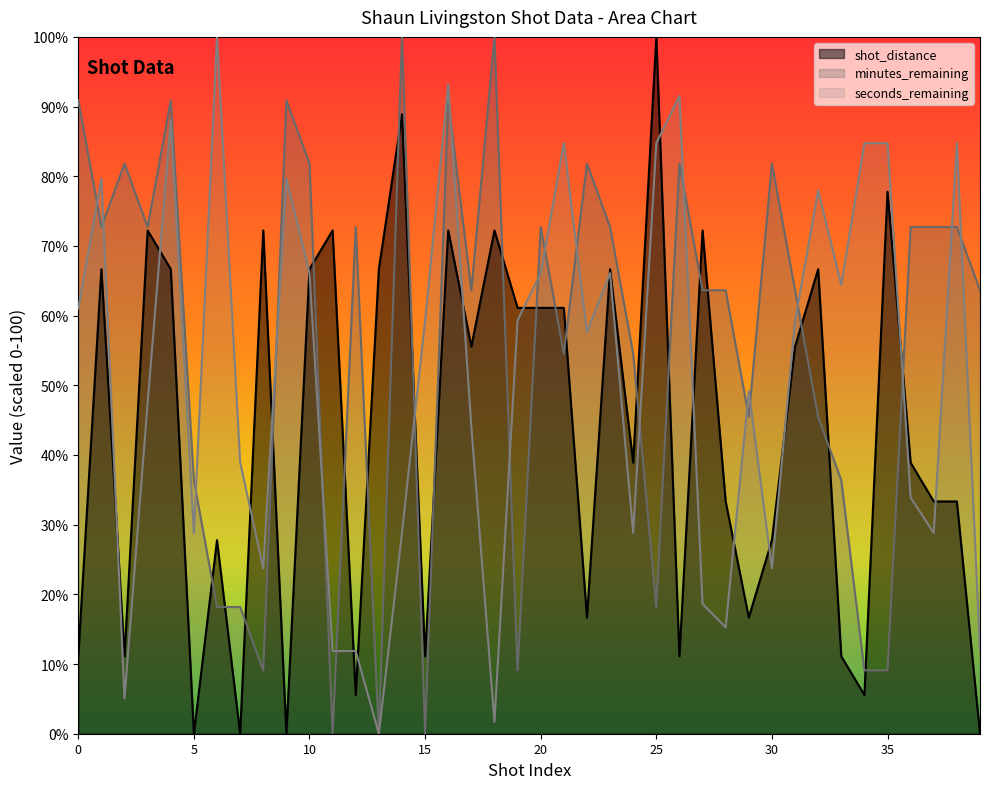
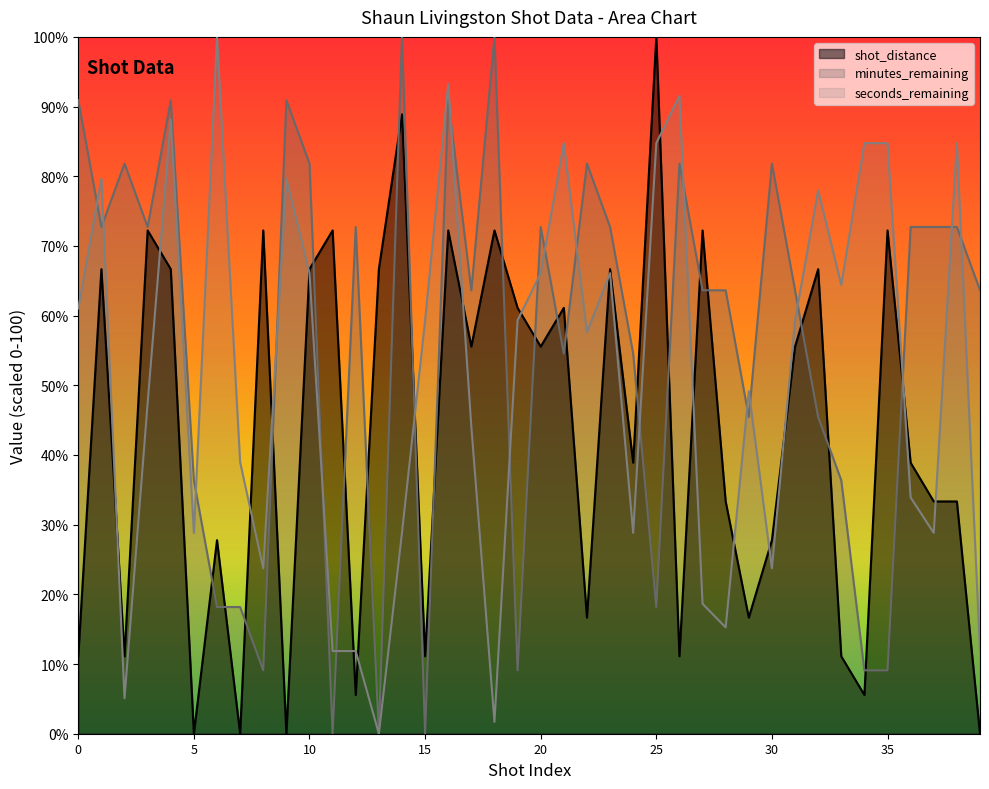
shot_distance, 20: 61% -> 56%
shot_distance, 35: 78% -> 72%
